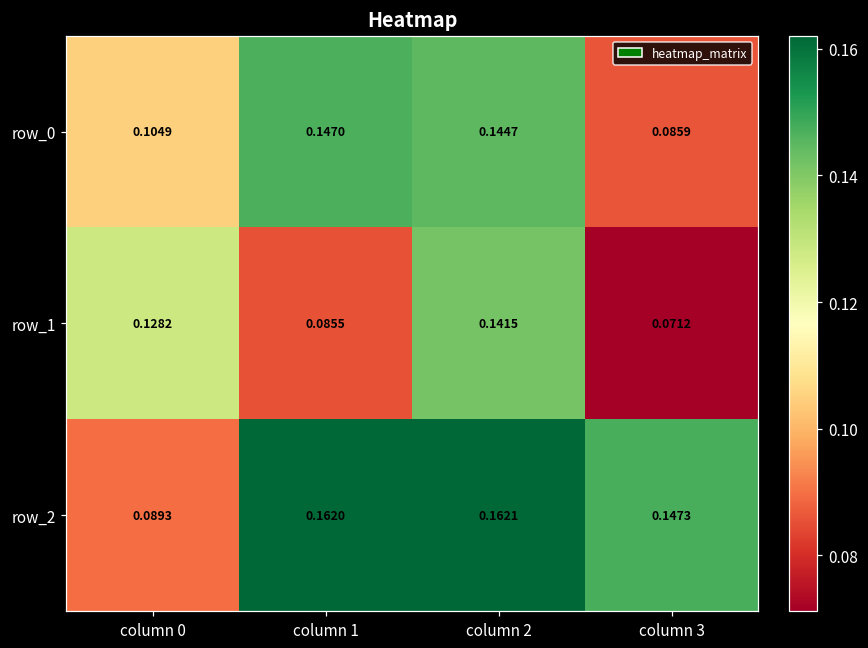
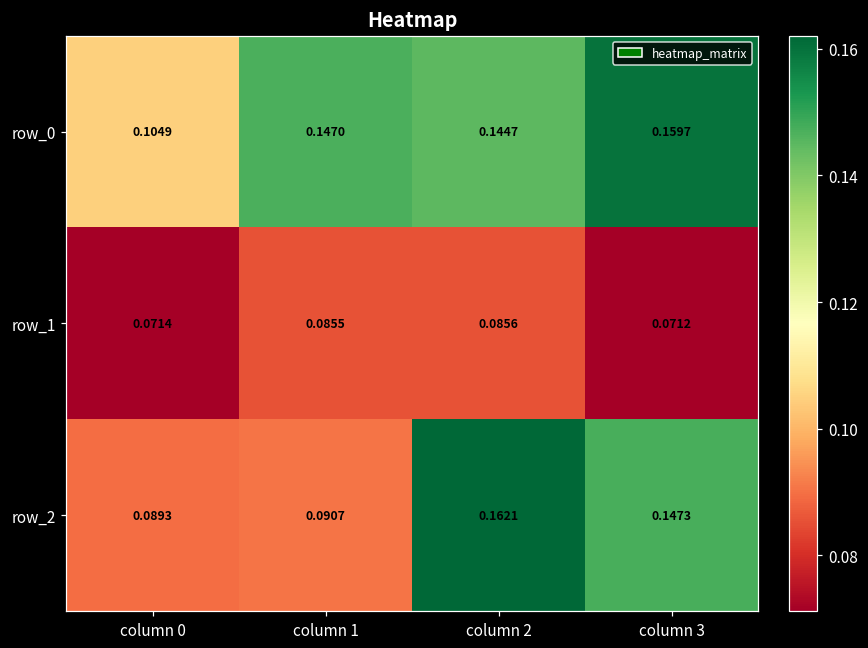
row_0, column 3: 0.0859 -> 0.1597
row_1, column 0: 0.1282 -> 0.0714
row_1, column 2: 0.1415 -> 0.0856
row_2, column 1: 0.1620 -> 0.0907
